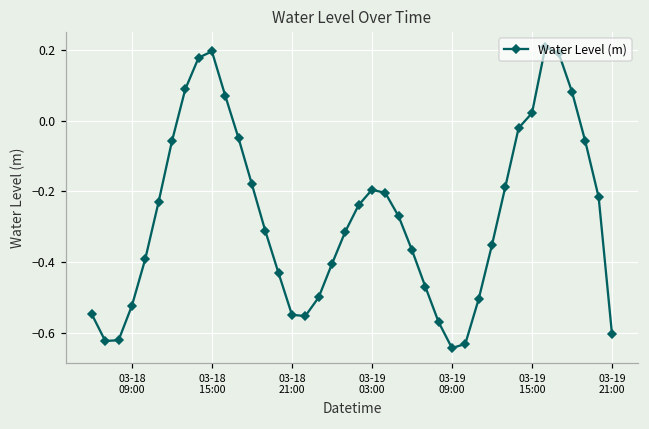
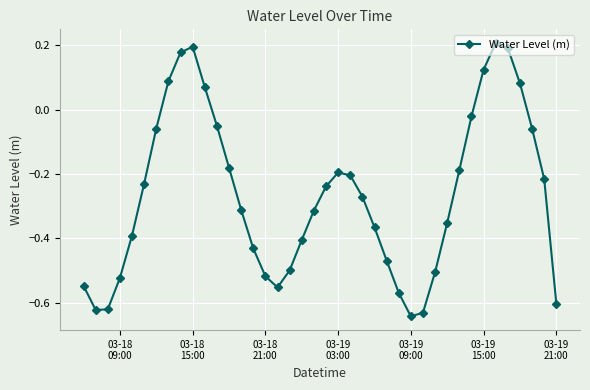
03-18 21:00: -0.55 -> -0.52
03-19 15:00: 0.02 -> 0.12
